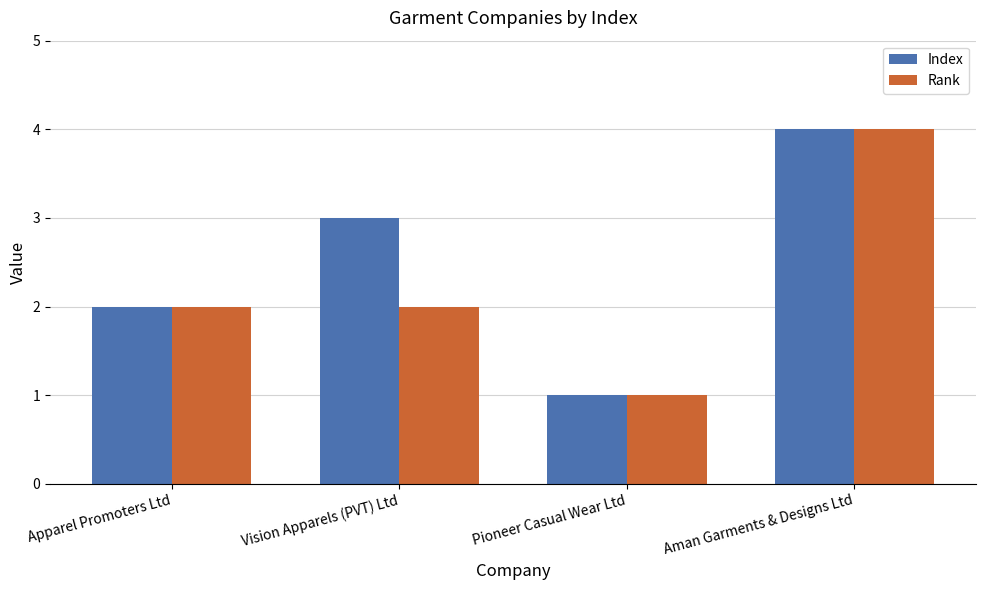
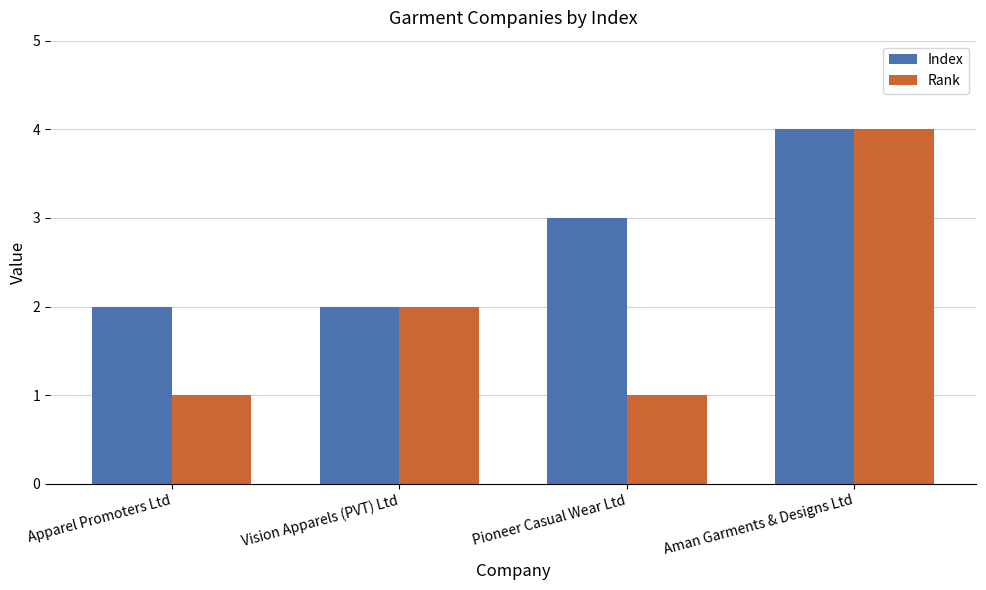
Rank, Apparel Promoters Ltd: 2 -> 1
Index, Vision Apparels (PVT) Ltd: 3 -> 2
Index, Pioneer Casual Wear Ltd: 1 -> 3
